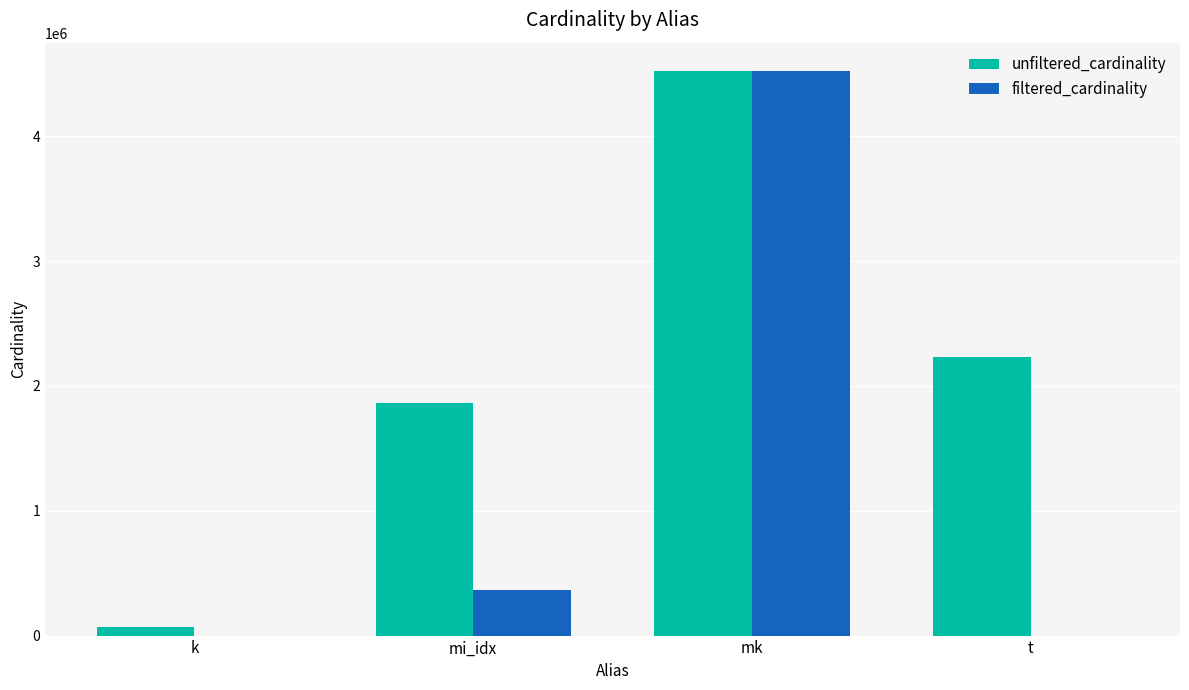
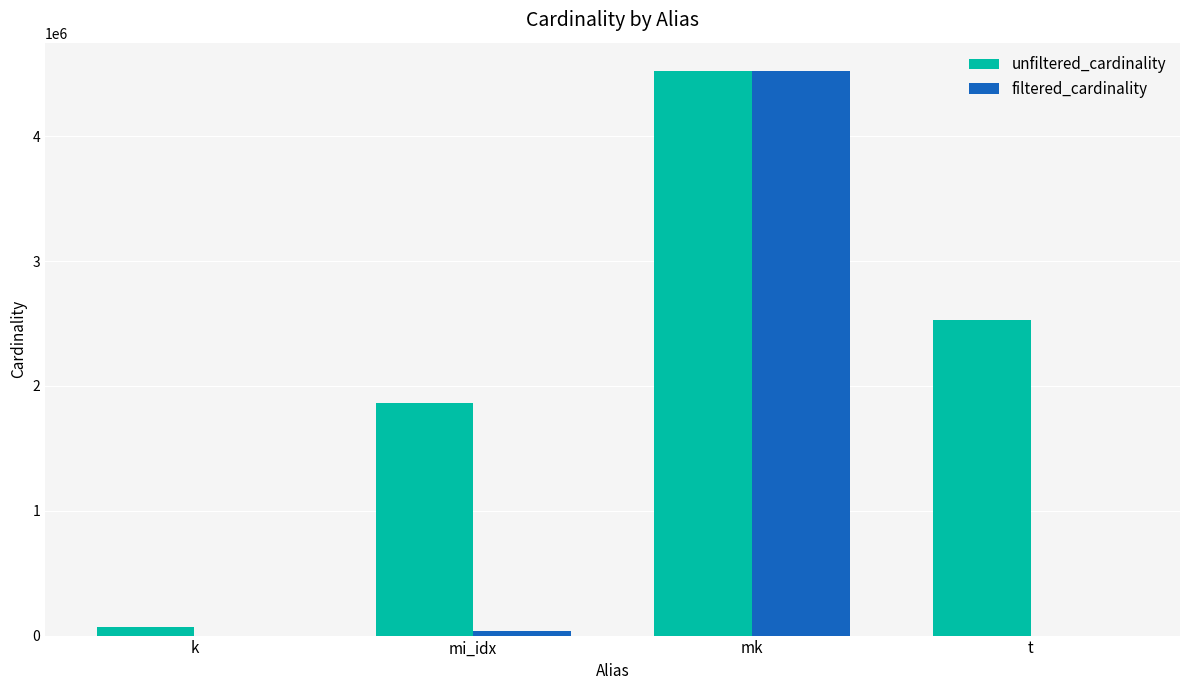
filtered_cardinality, mi_idx: 360000 -> 40000
unfiltered_cardinality, t: 2230000 -> 2530000
